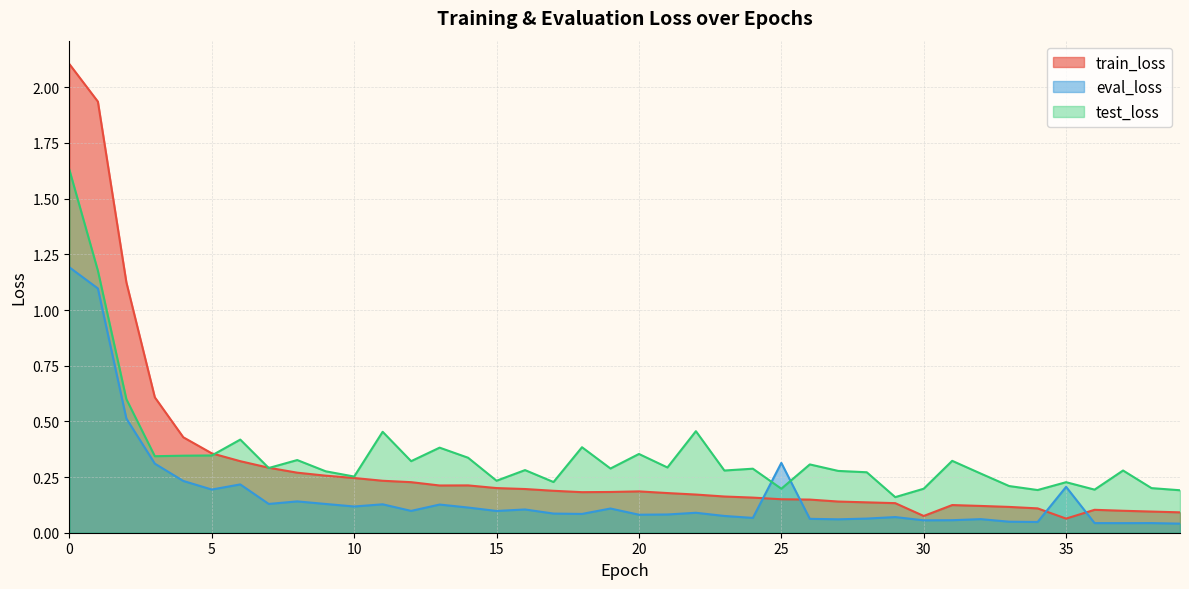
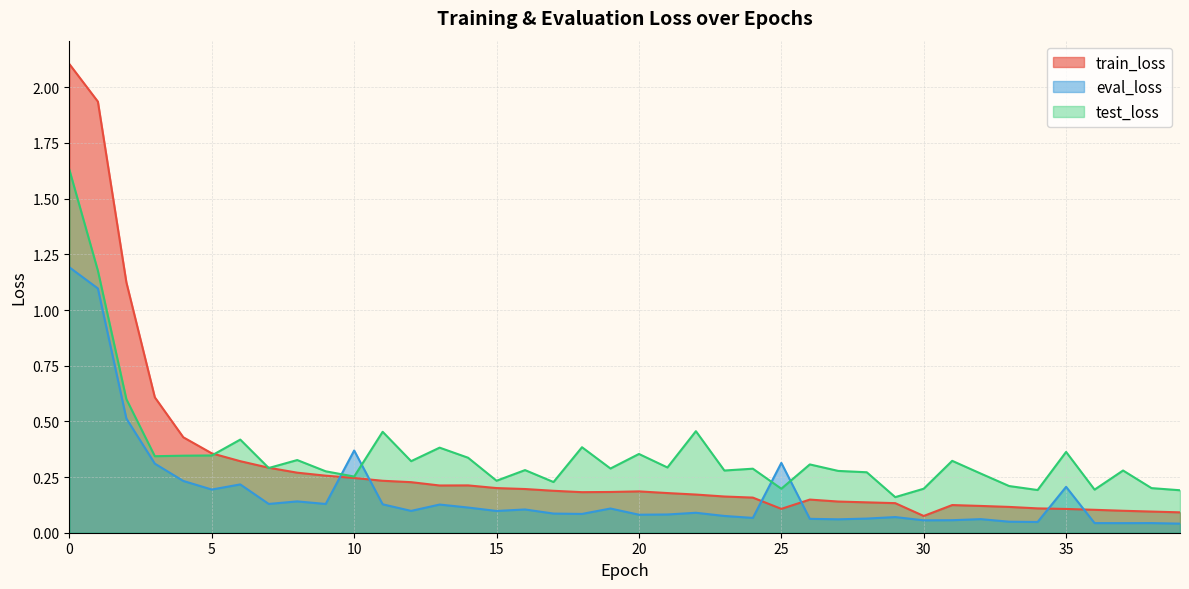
eval_loss, 10: 0.12 -> 0.37
train_loss, 25: 0.15 -> 0.11
train_loss, 35: 0.06 -> 0.11
test_loss, 35: 0.23 -> 0.36
